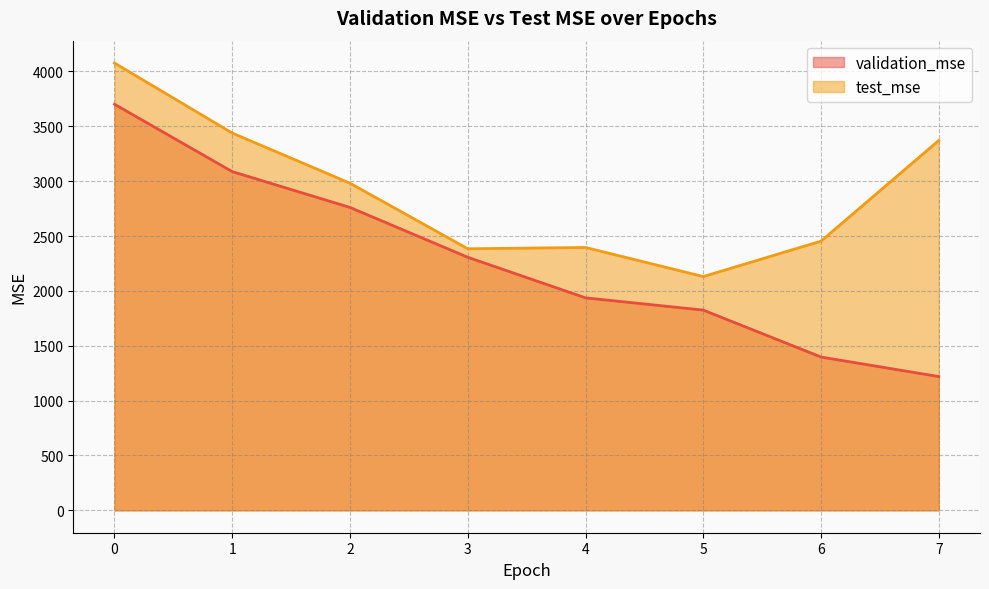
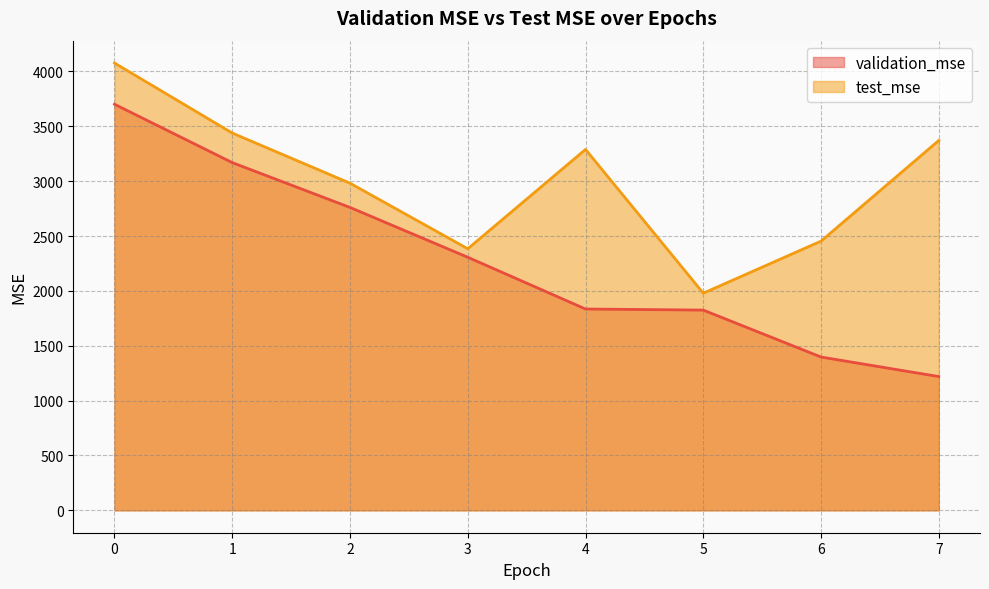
validation_mse, 1: 3090 -> 3170
validation_mse, 4: 1940 -> 1840
test_mse, 4: 2400 -> 3290
test_mse, 5: 2130 -> 1980
